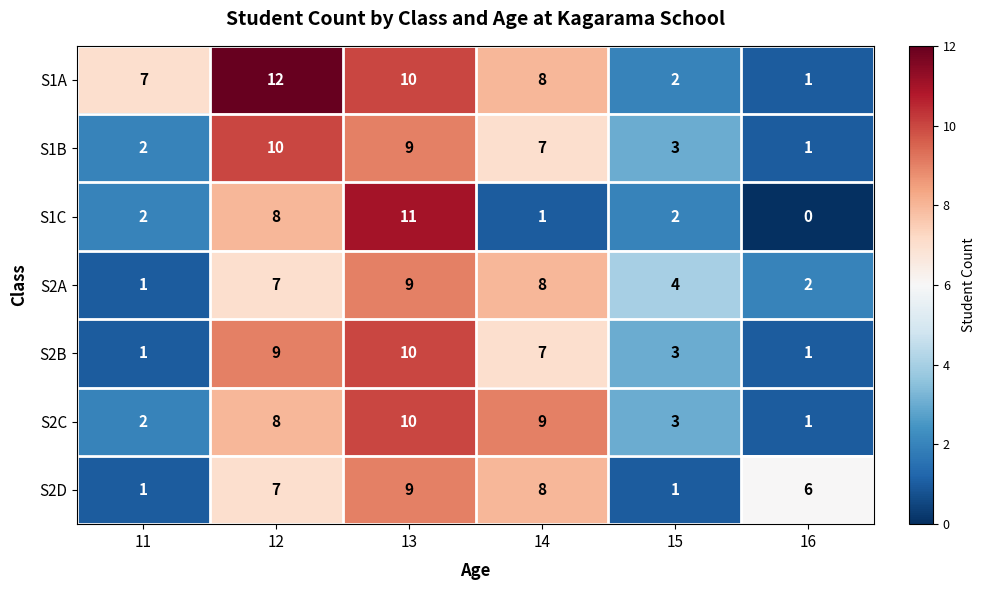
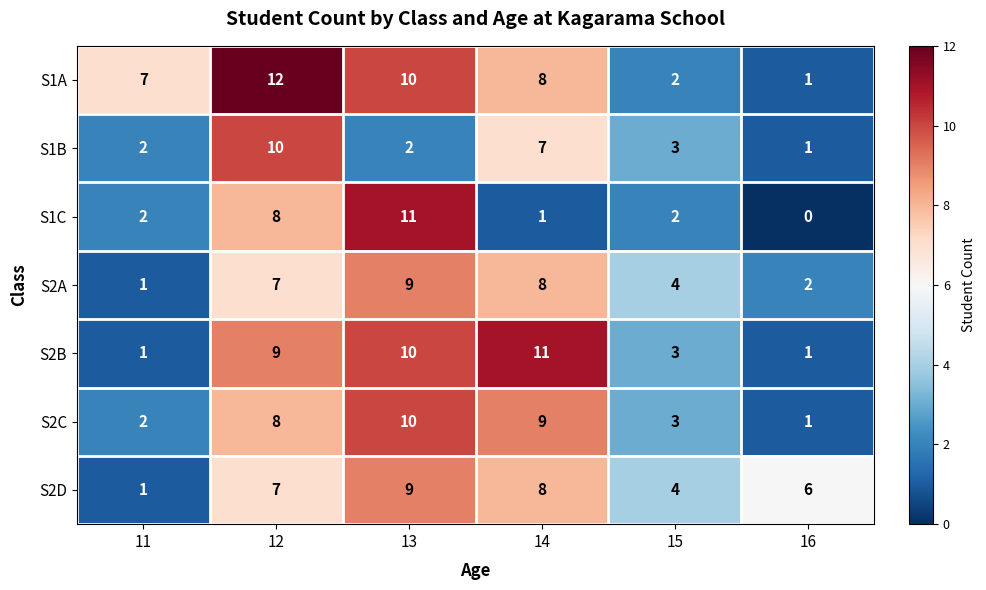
S1B, 13: 9 -> 2
S2B, 14: 7 -> 11
S2D, 15: 1 -> 4
